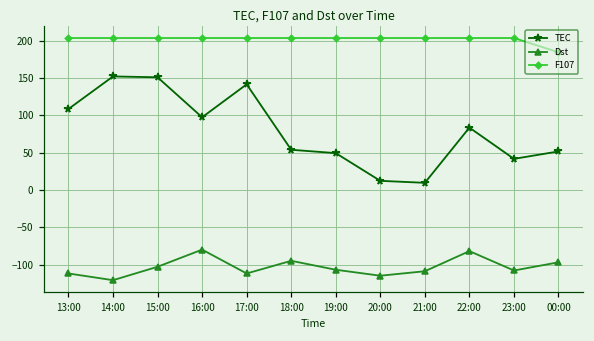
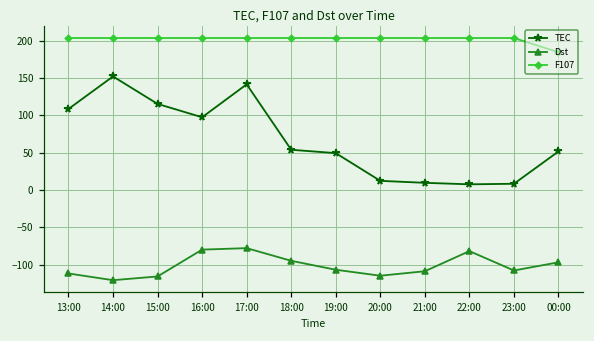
TEC, 15:00: 150 -> 120
Dst, 15:00: -100 -> -120
Dst, 17:00: -110 -> -80
TEC, 22:00: 80 -> 10
TEC, 23:00: 40 -> 10
